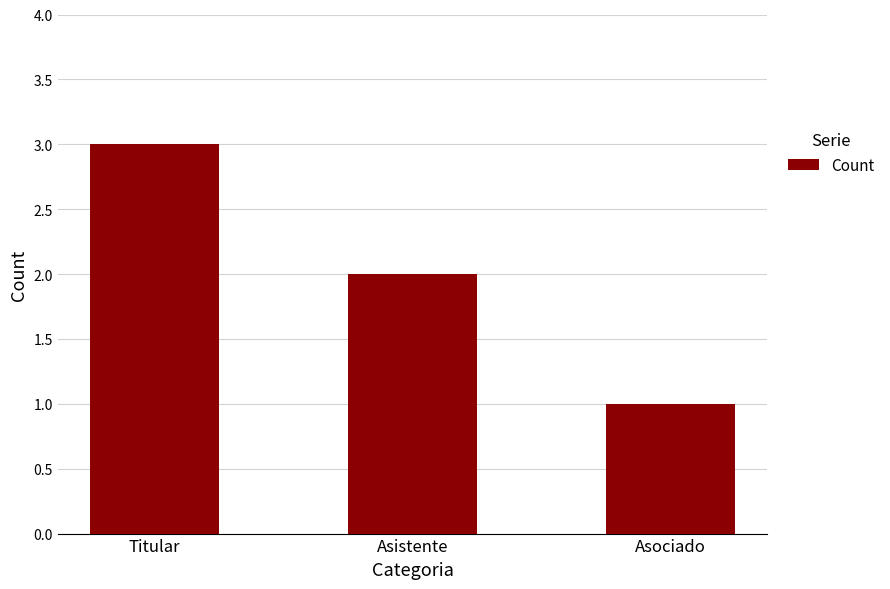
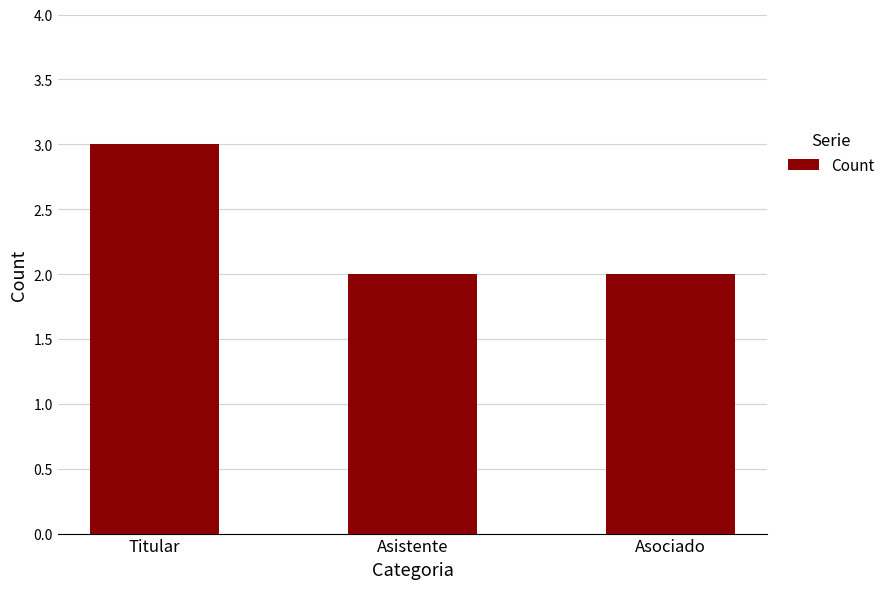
Asociado: 1 -> 2
